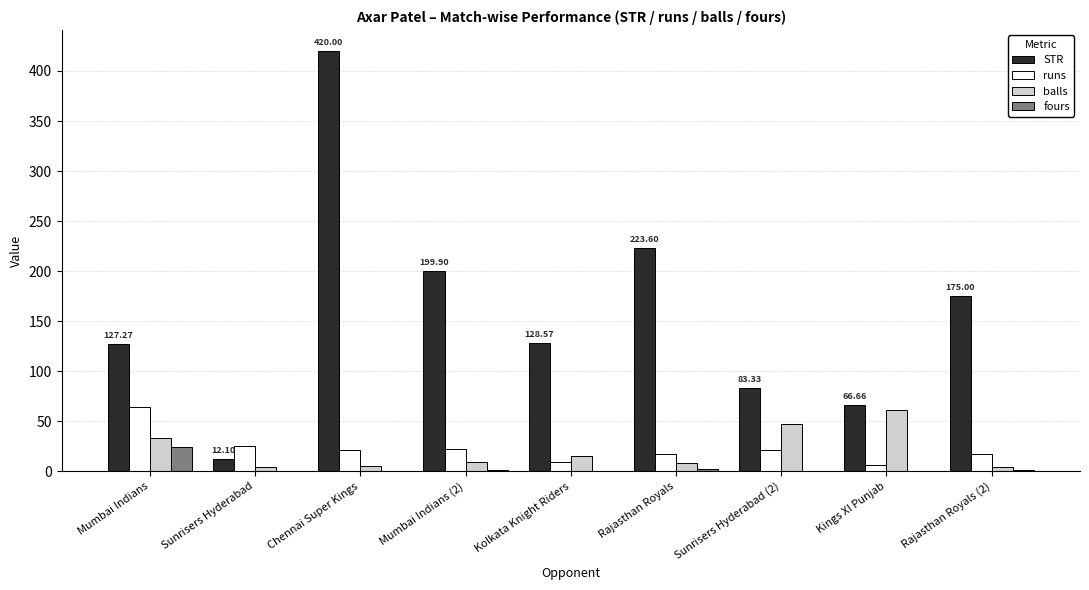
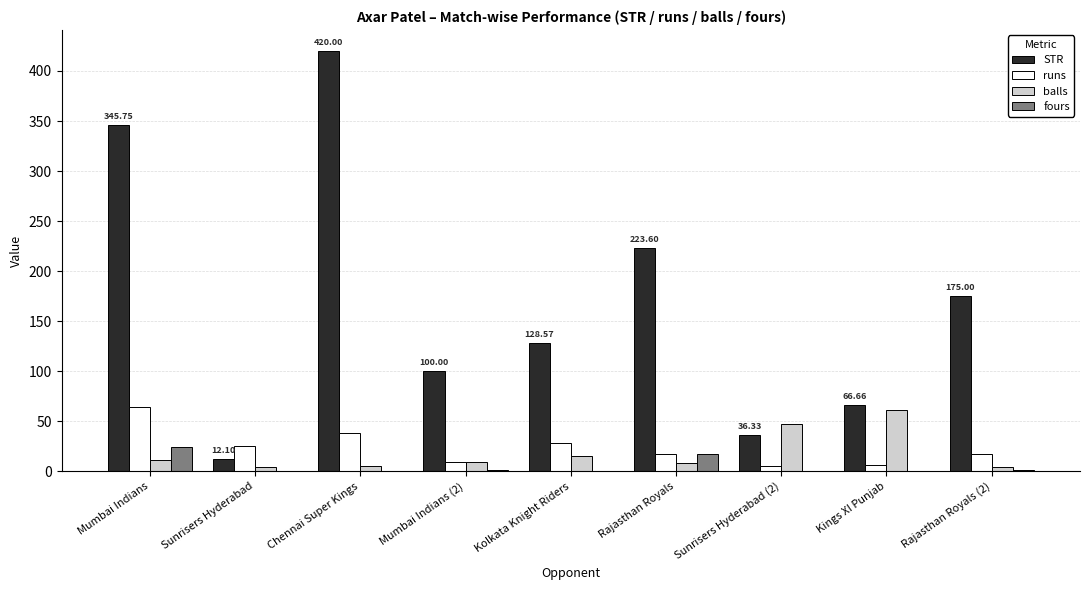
STR, Mumbai Indians: 127.27 -> 345.75
balls, Mumbai Indians: 33 -> 11
runs, Chennai Super Kings: 21 -> 38
STR, Mumbai Indians (2): 199.90 -> 100.00
runs, Mumbai Indians (2): 22 -> 9
runs, Kolkata Knight Riders: 9 -> 28
fours, Rajasthan Royals: 2 -> 17
STR, Sunrisers Hyderabad (2): 83.33 -> 36.33
runs, Sunrisers Hyderabad (2): 21 -> 5
